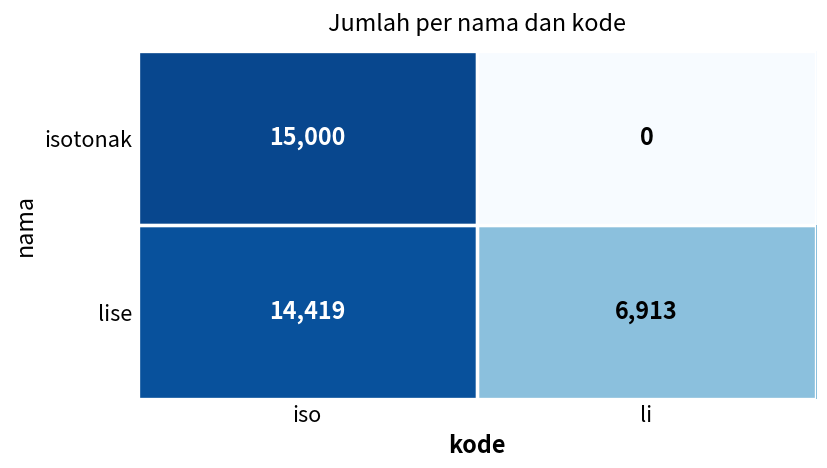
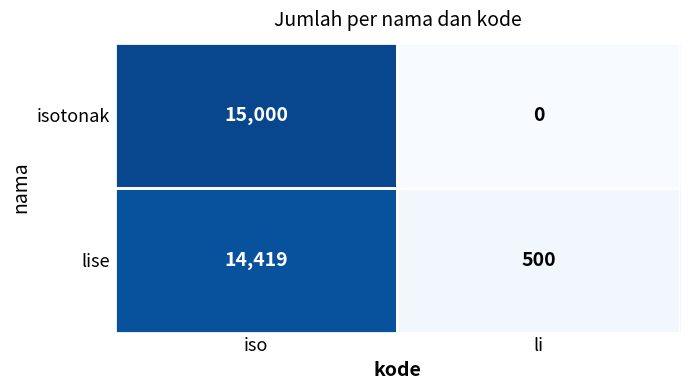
lise, li: 6,913 -> 500
